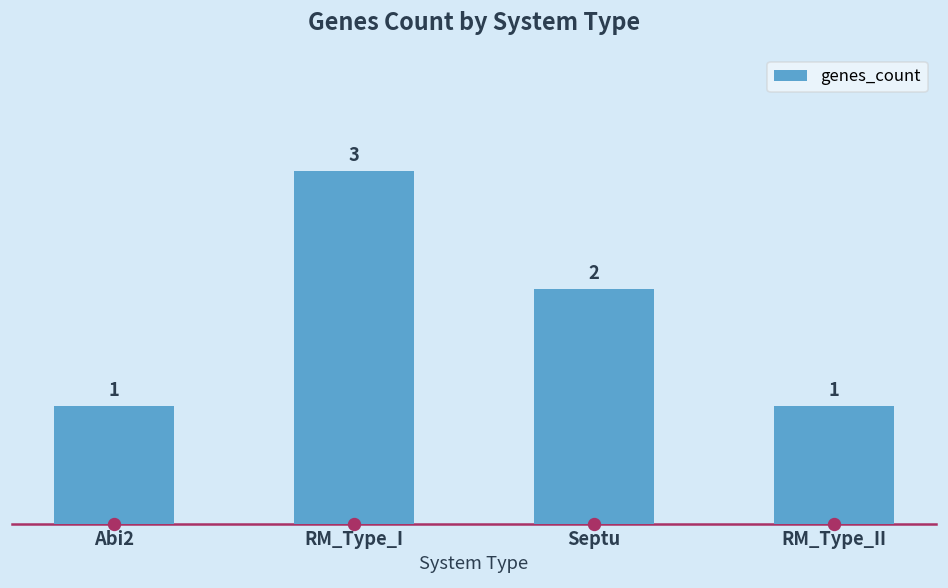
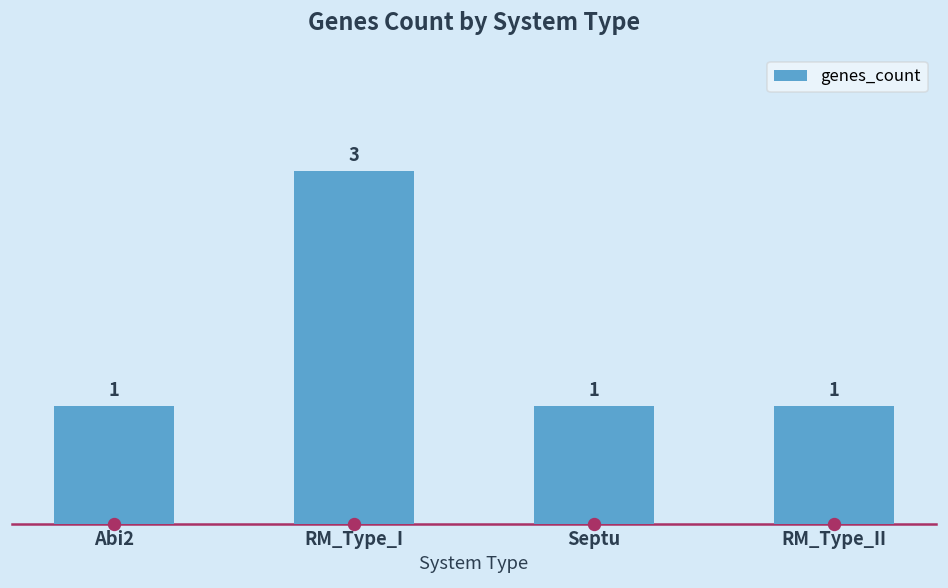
genes_count, Septu: 2 -> 1
